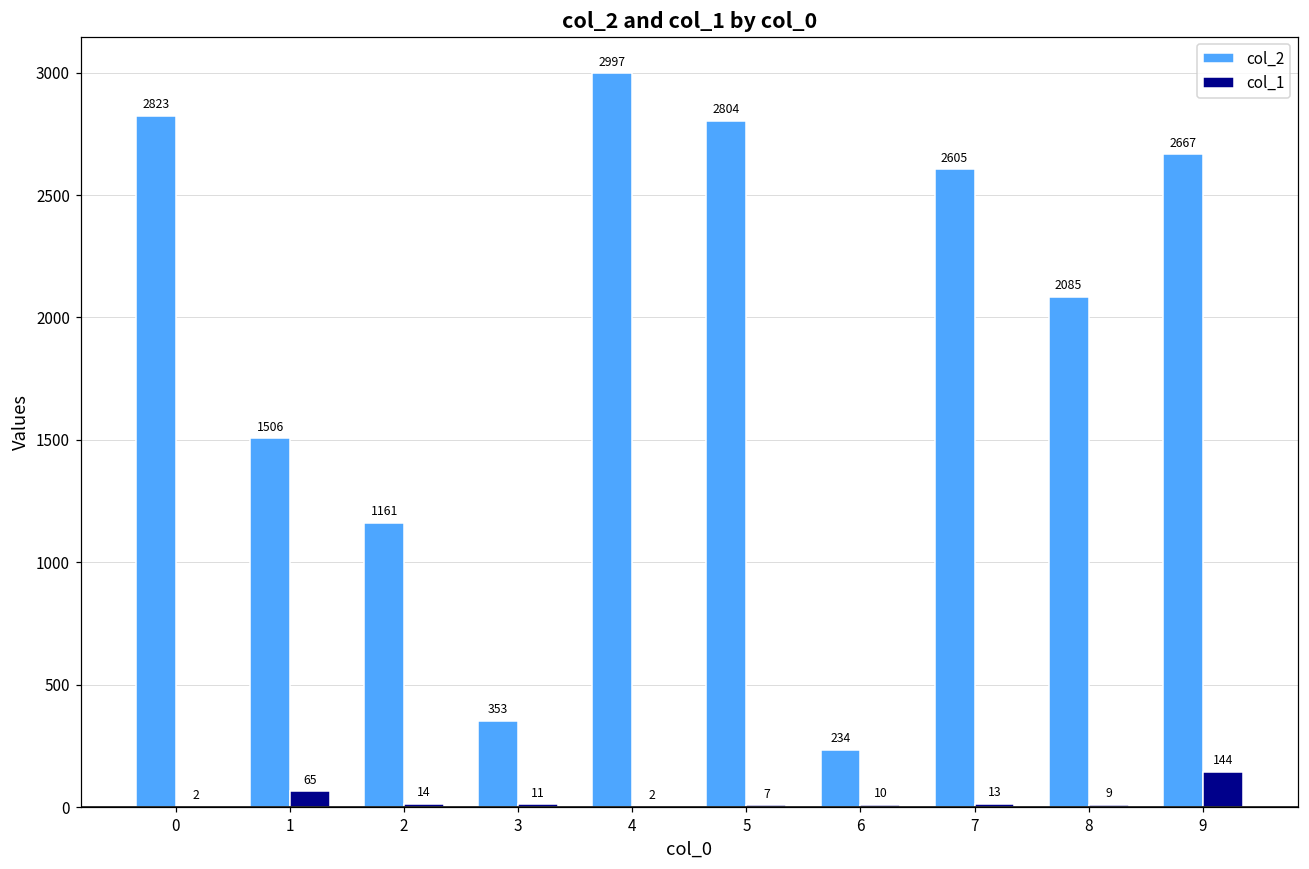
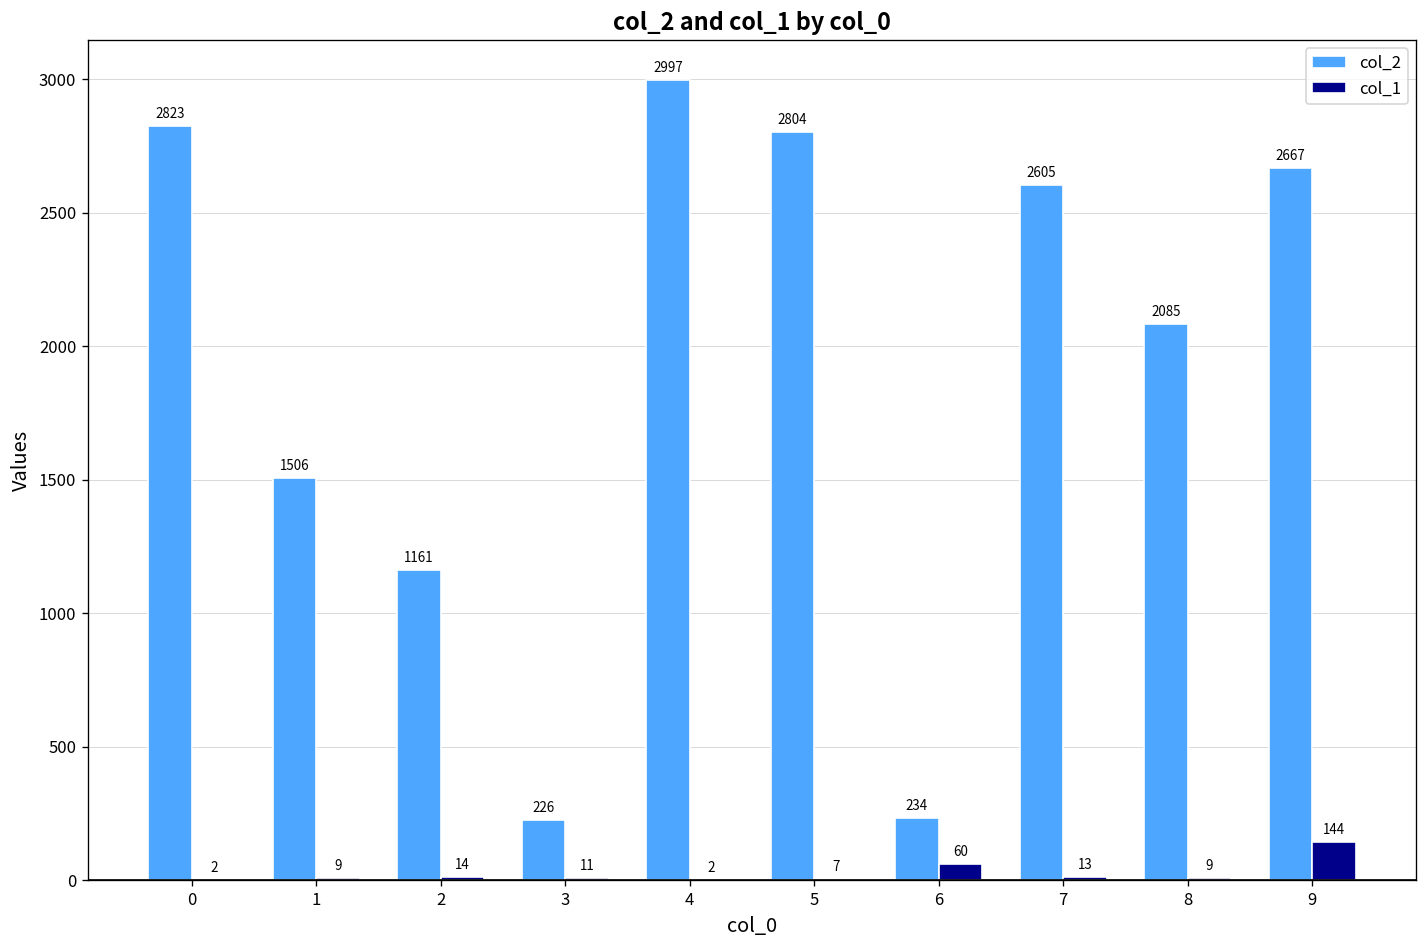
col_1, 1: 65 -> 9
col_2, 3: 353 -> 226
col_1, 6: 10 -> 60
